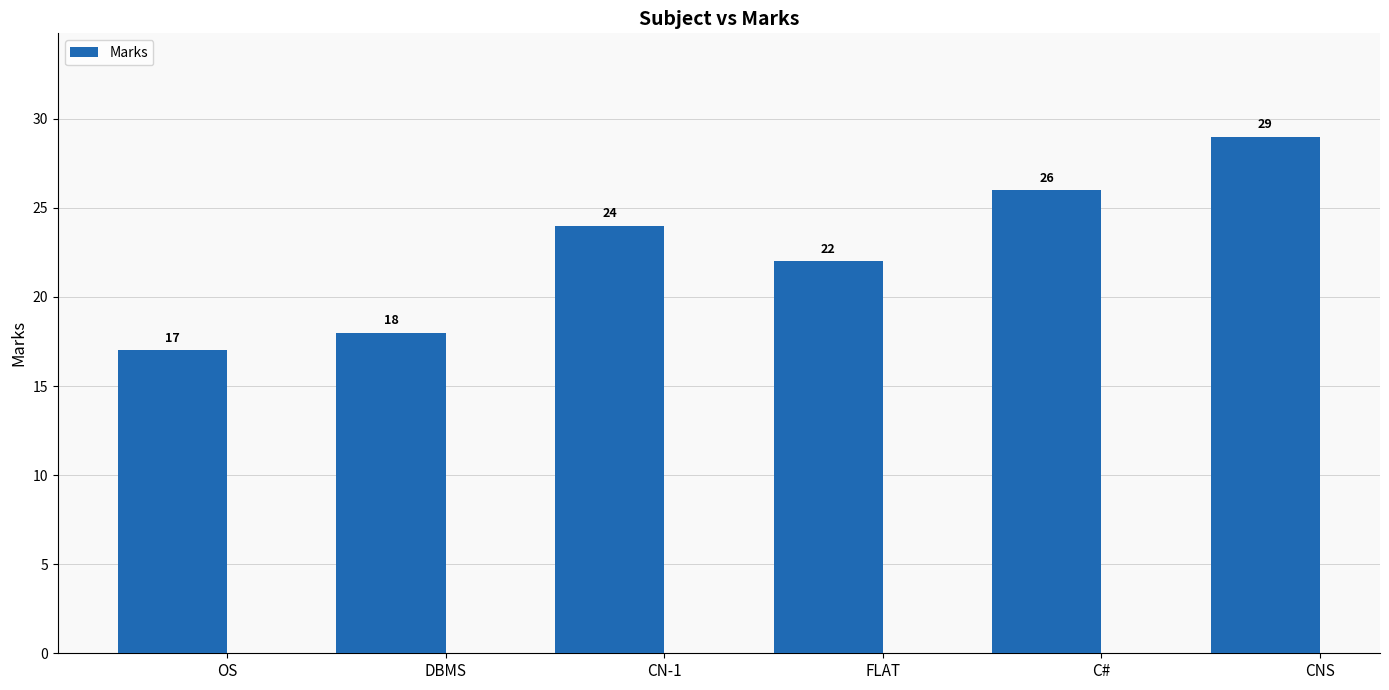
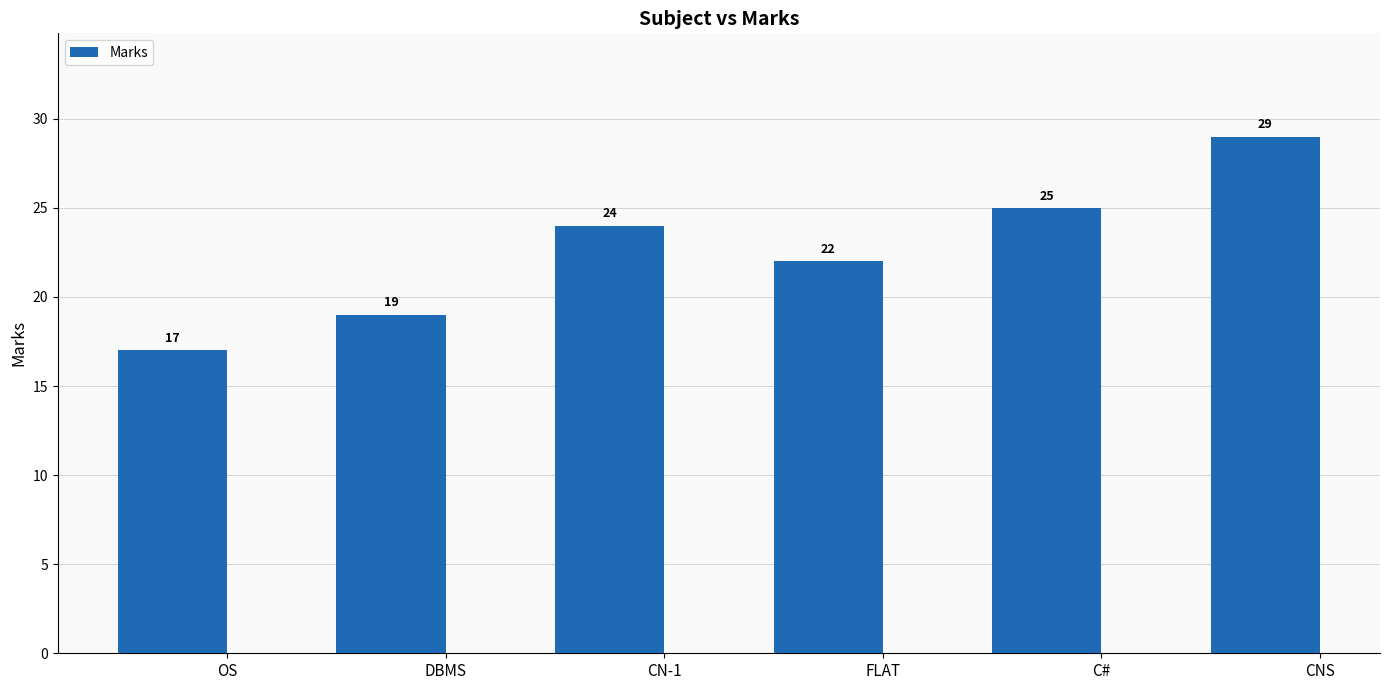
DBMS: 18 -> 19
C#: 26 -> 25
